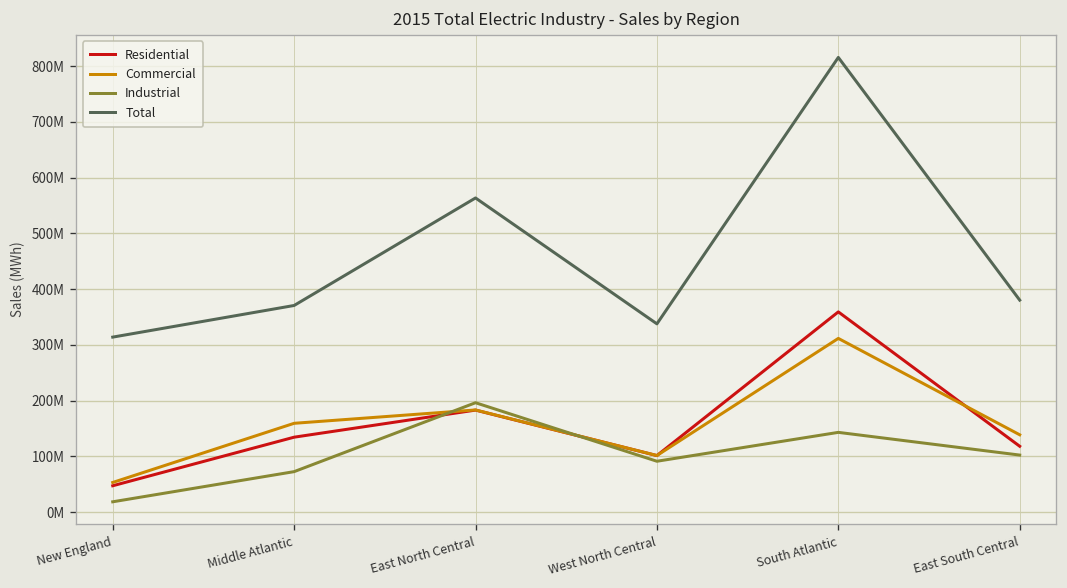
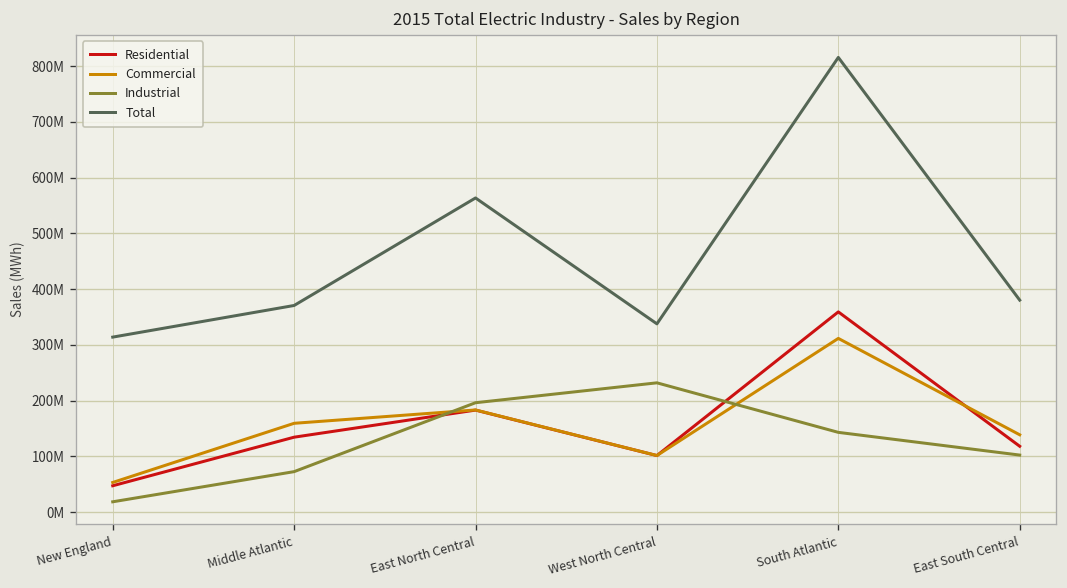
Industrial, West North Central: 90000000 -> 230000000
